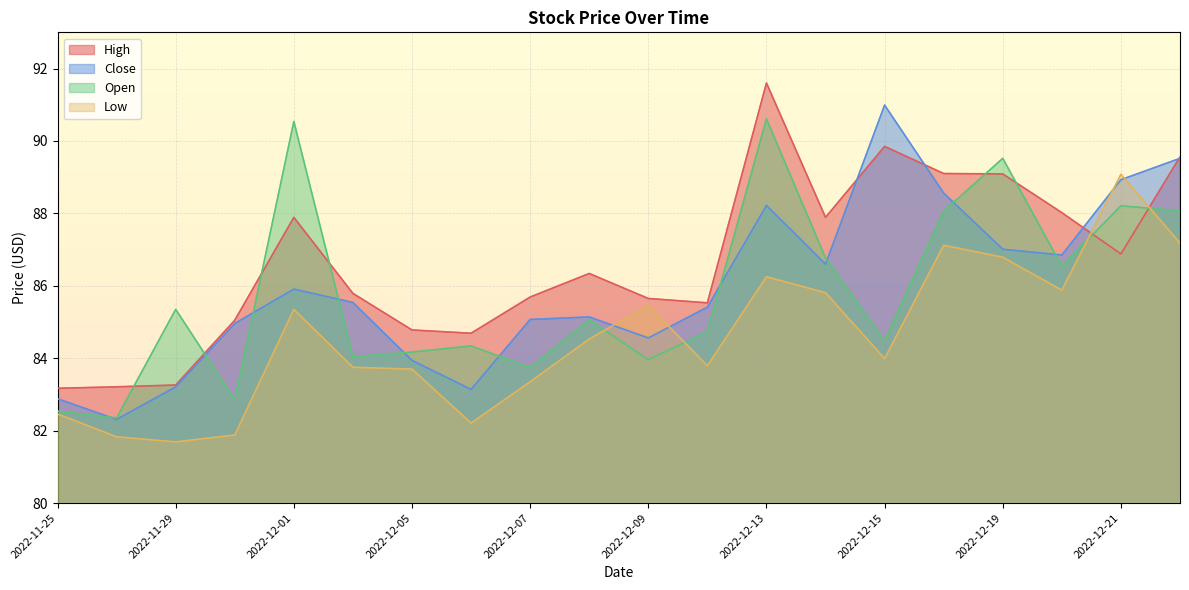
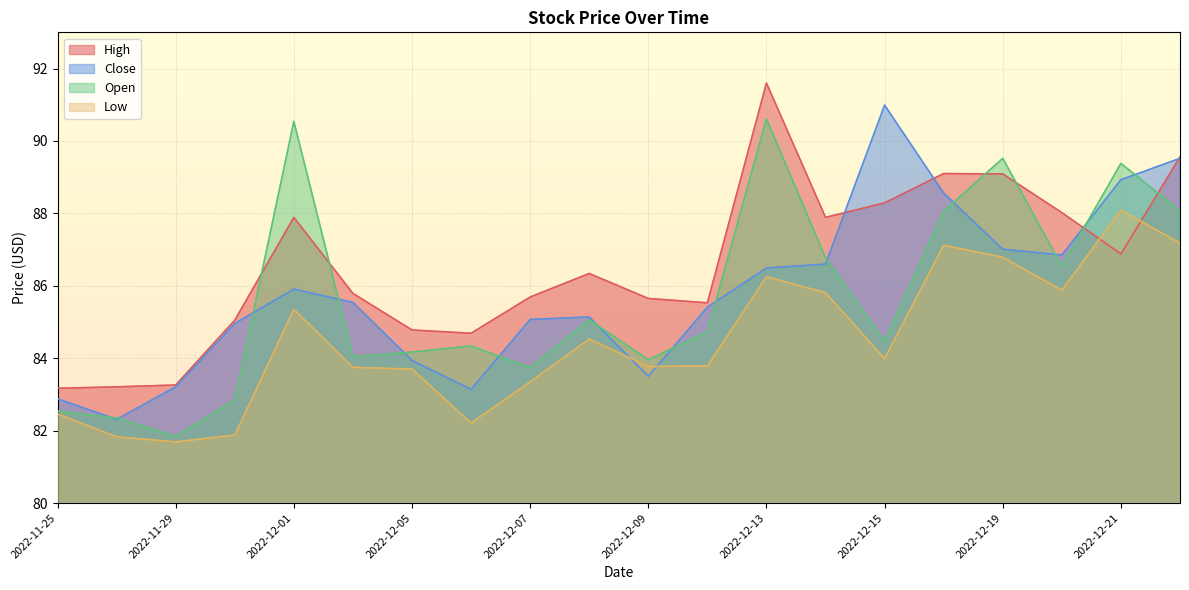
Open, 2022-11-29: 85.4 -> 81.8
Close, 2022-12-09: 84.6 -> 83.5
Low, 2022-12-09: 85.5 -> 83.8
Close, 2022-12-13: 88.2 -> 86.5
High, 2022-12-15: 89.9 -> 88.3
Open, 2022-12-21: 88.2 -> 89.4
Low, 2022-12-21: 89.1 -> 88.1
